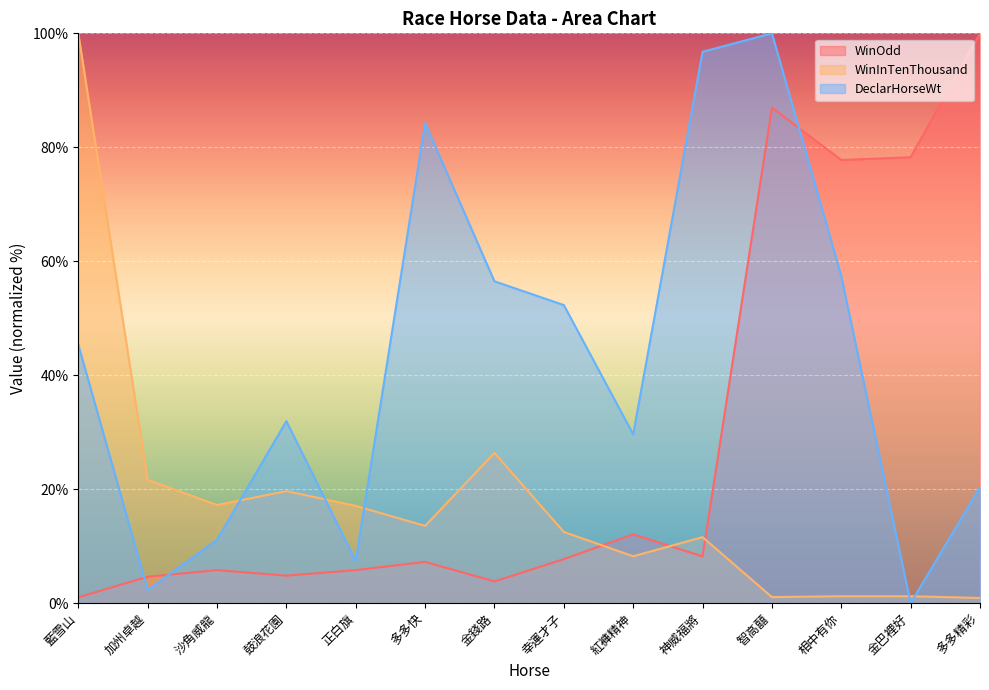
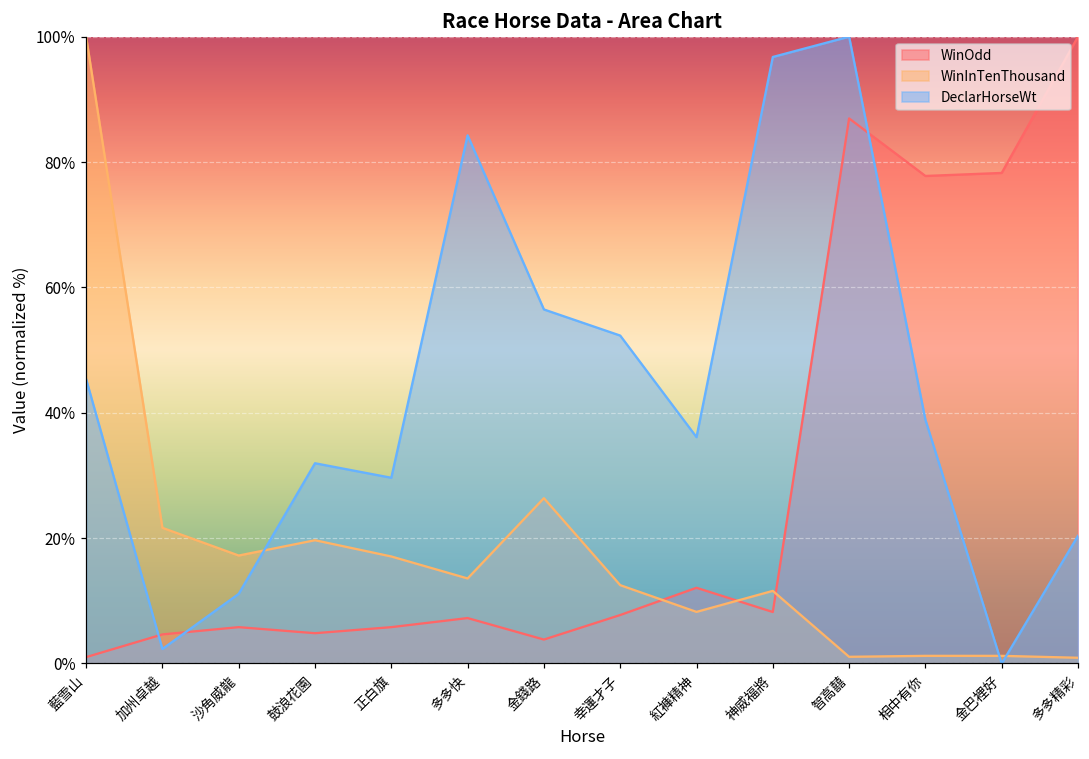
DeclarHorseWt, 正白旗: 7% -> 30%
DeclarHorseWt, 紅褲精神: 30% -> 36%
DeclarHorseWt, 相中有你: 57% -> 39%
